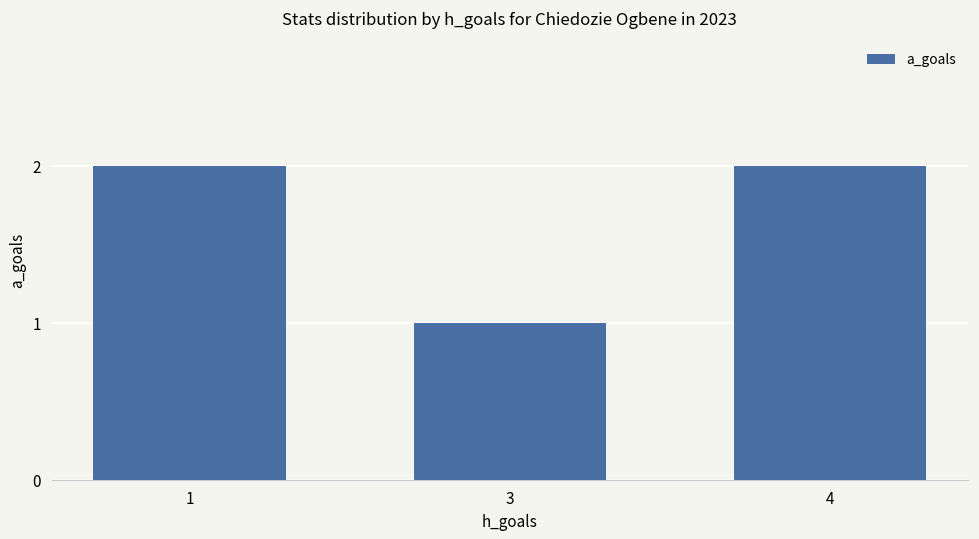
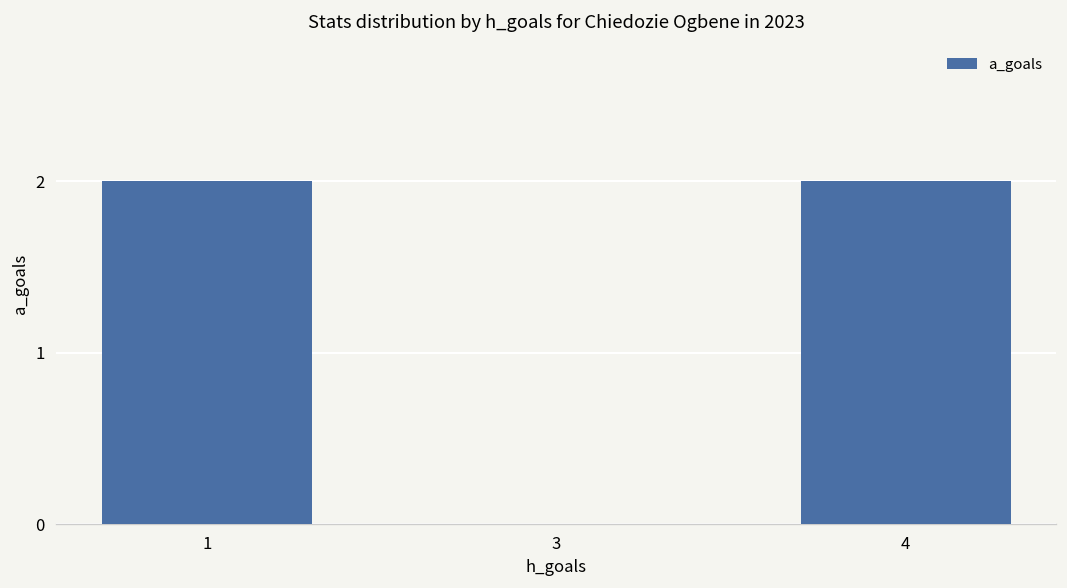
3: 1 -> 0
